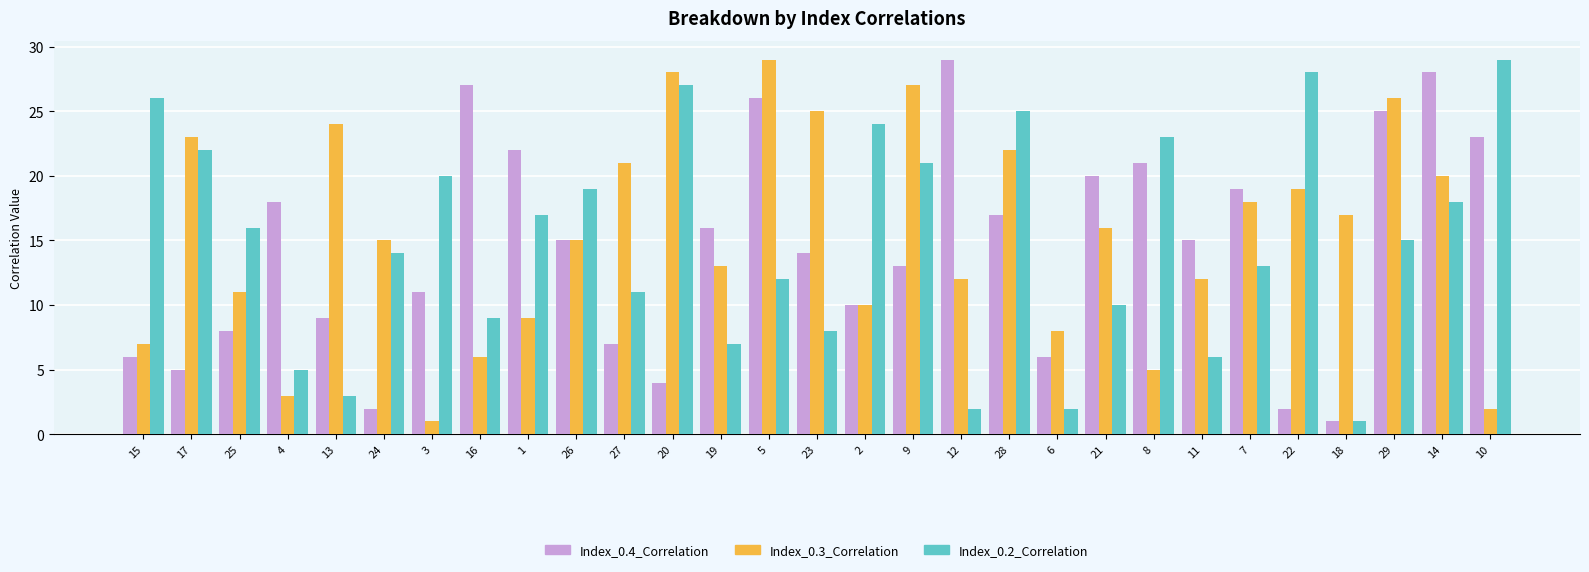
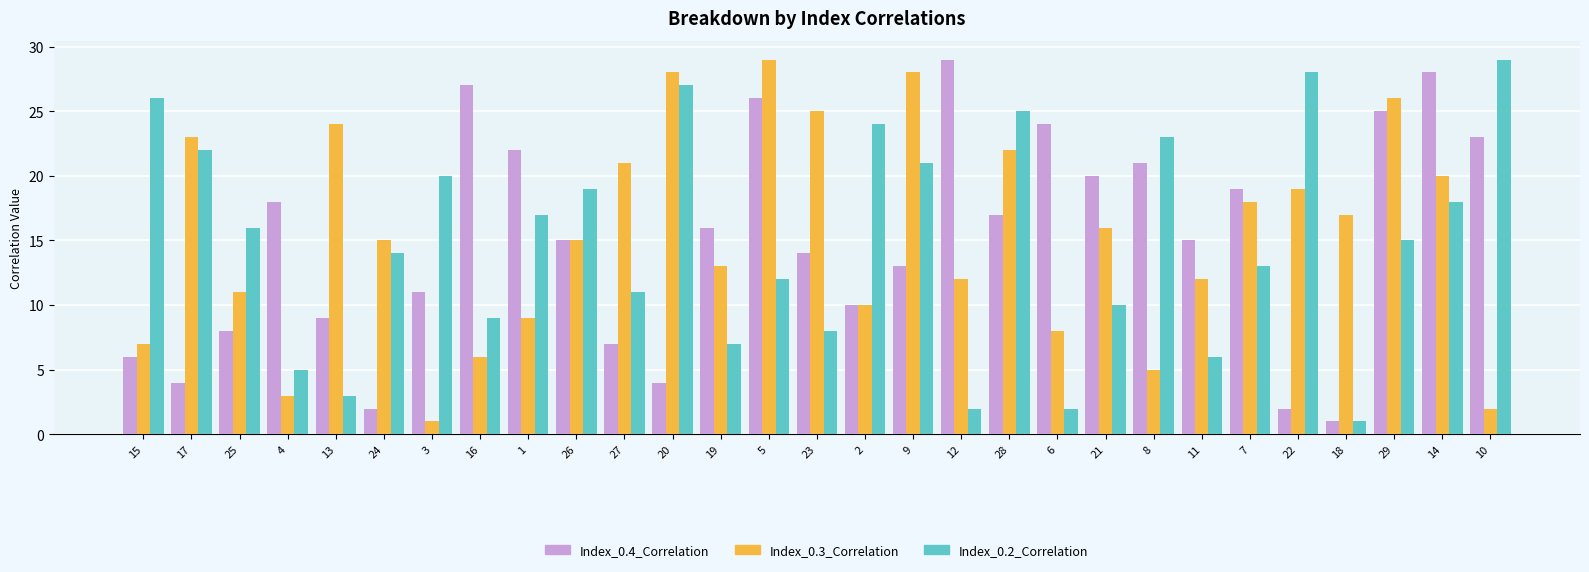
Index_0.4_Correlation, 17: 5 -> 4
Index_0.3_Correlation, 9: 27 -> 28
Index_0.4_Correlation, 6: 6 -> 24
